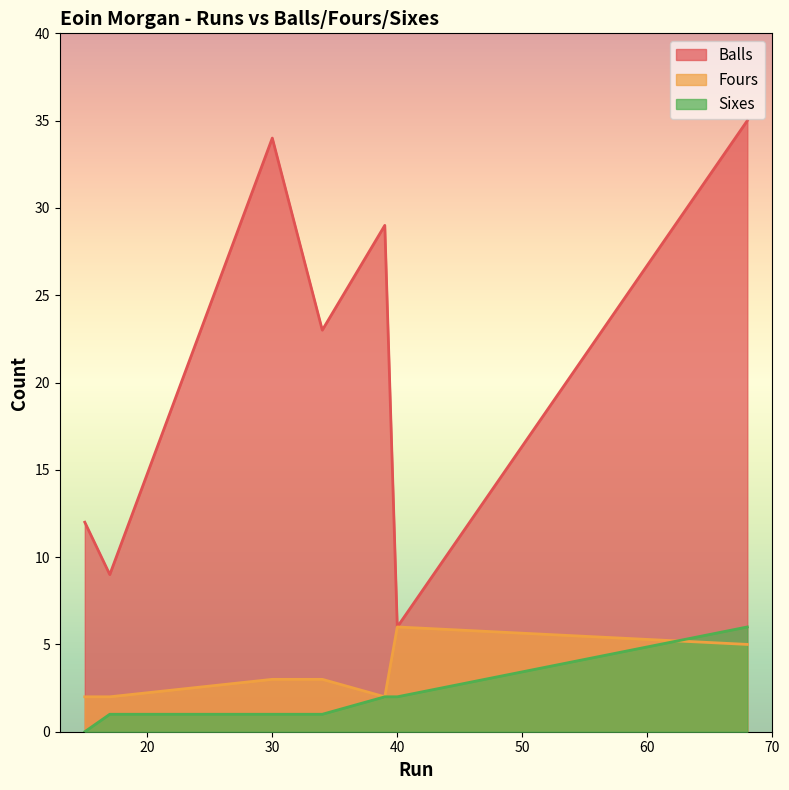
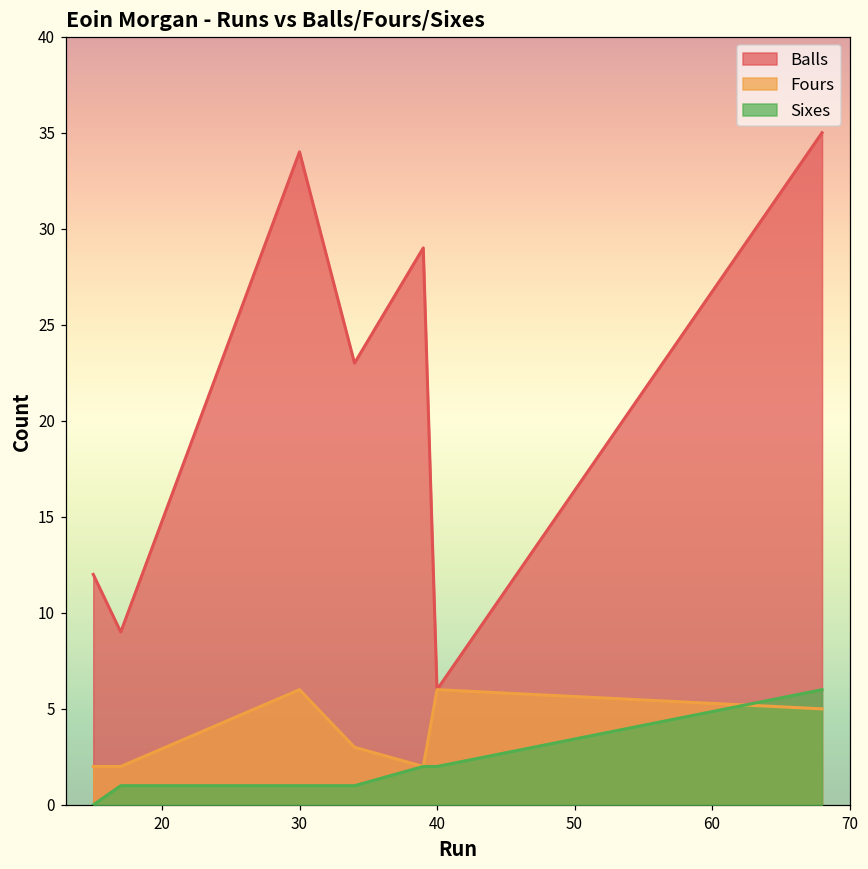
Fours, 30: 3 -> 6
